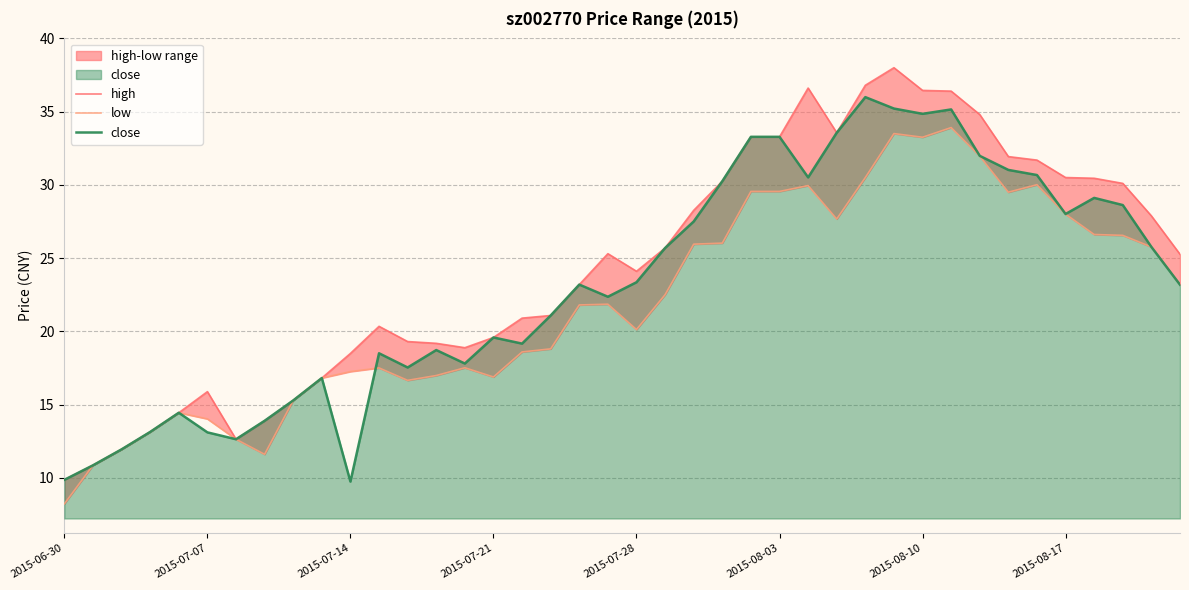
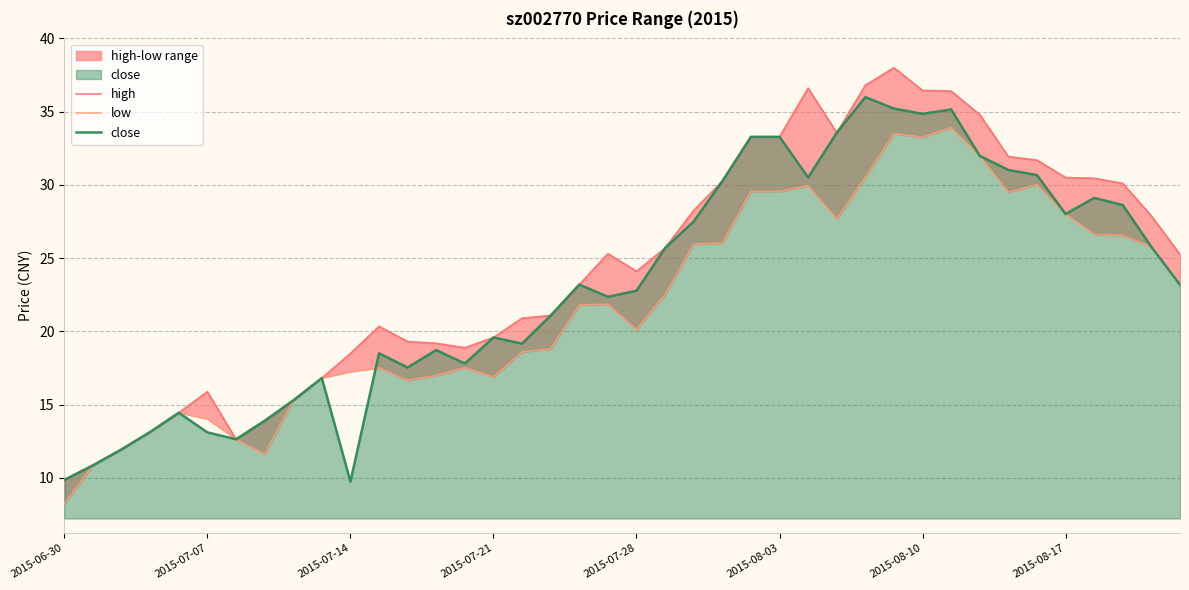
close, 2015-07-28: 23.4 -> 22.8
